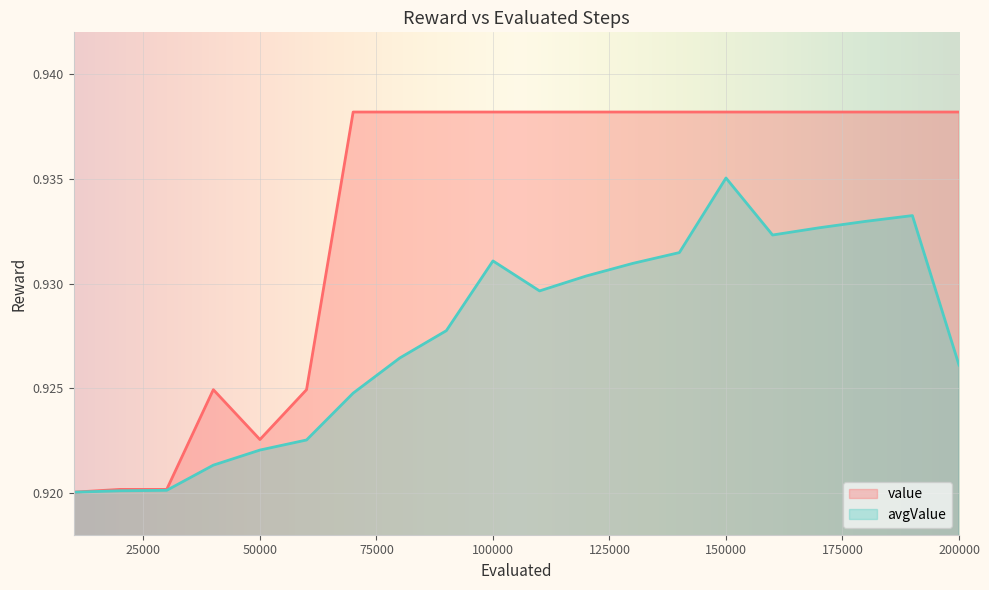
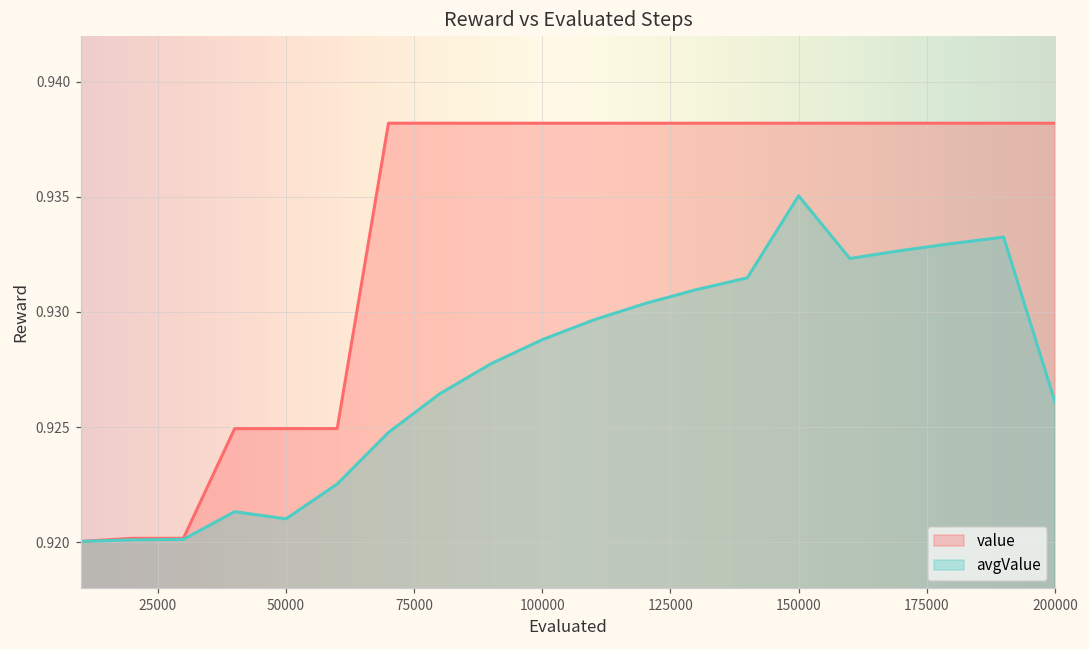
value, 50000: 0.9225 -> 0.9249
avgValue, 50000: 0.9220 -> 0.9210
avgValue, 100000: 0.9311 -> 0.9288
